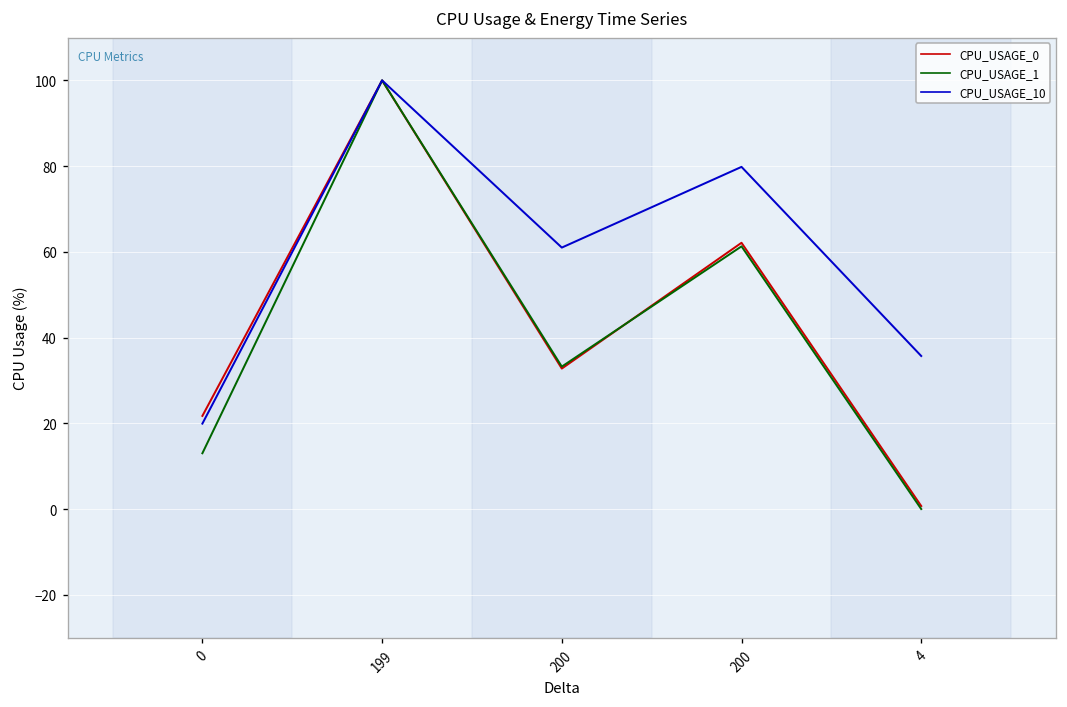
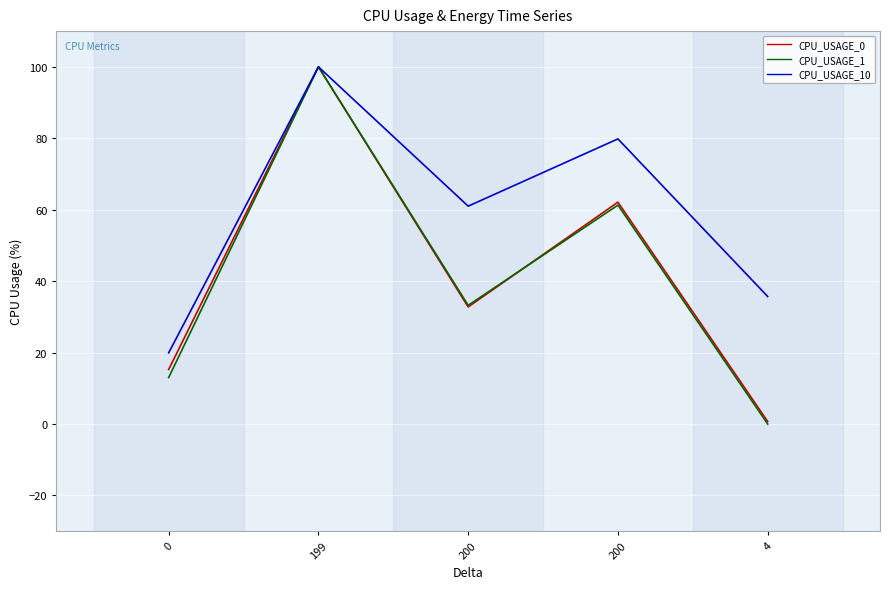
CPU_USAGE_0, 0: 22 -> 15
